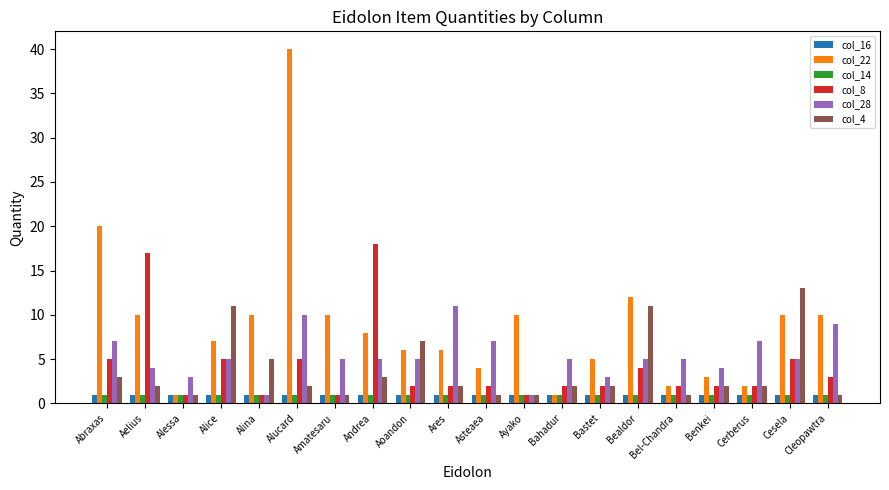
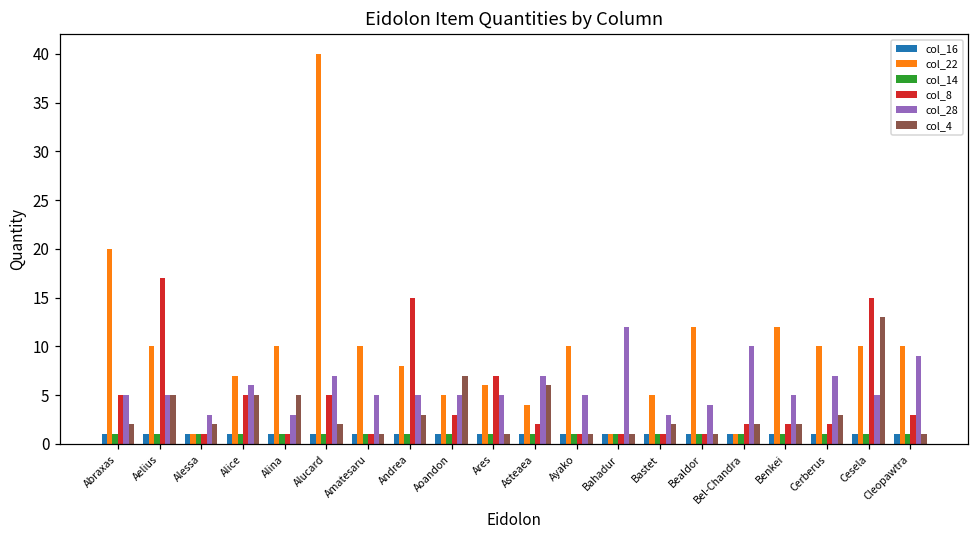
col_28, Abraxas: 7 -> 5
col_4, Abraxas: 3 -> 2
col_28, Aelius: 4 -> 5
col_4, Aelius: 2 -> 5
col_4, Alessa: 1 -> 2
col_28, Alice: 5 -> 6
col_4, Alice: 11 -> 5
col_28, Alina: 1 -> 3
col_28, Alucard: 10 -> 7
col_8, Andrea: 18 -> 15
col_22, Aoandon: 6 -> 5
col_8, Aoandon: 2 -> 3
col_8, Ares: 2 -> 7
col_28, Ares: 11 -> 5
col_4, Ares: 2 -> 1
col_4, Asteaea: 1 -> 6
col_28, Ayako: 1 -> 5
col_8, Bahadur: 2 -> 1
col_28, Bahadur: 5 -> 12
col_4, Bahadur: 2 -> 1
col_8, Bastet: 2 -> 1
col_8, Bealdor: 4 -> 1
col_28, Bealdor: 5 -> 4
col_4, Bealdor: 11 -> 1
col_22, Bel-Chandra: 2 -> 1
col_28, Bel-Chandra: 5 -> 10
col_4, Bel-Chandra: 1 -> 2
col_22, Benkei: 3 -> 12
col_28, Benkei: 4 -> 5
col_22, Cerberus: 2 -> 10
col_4, Cerberus: 2 -> 3
col_8, Cesela: 5 -> 15
